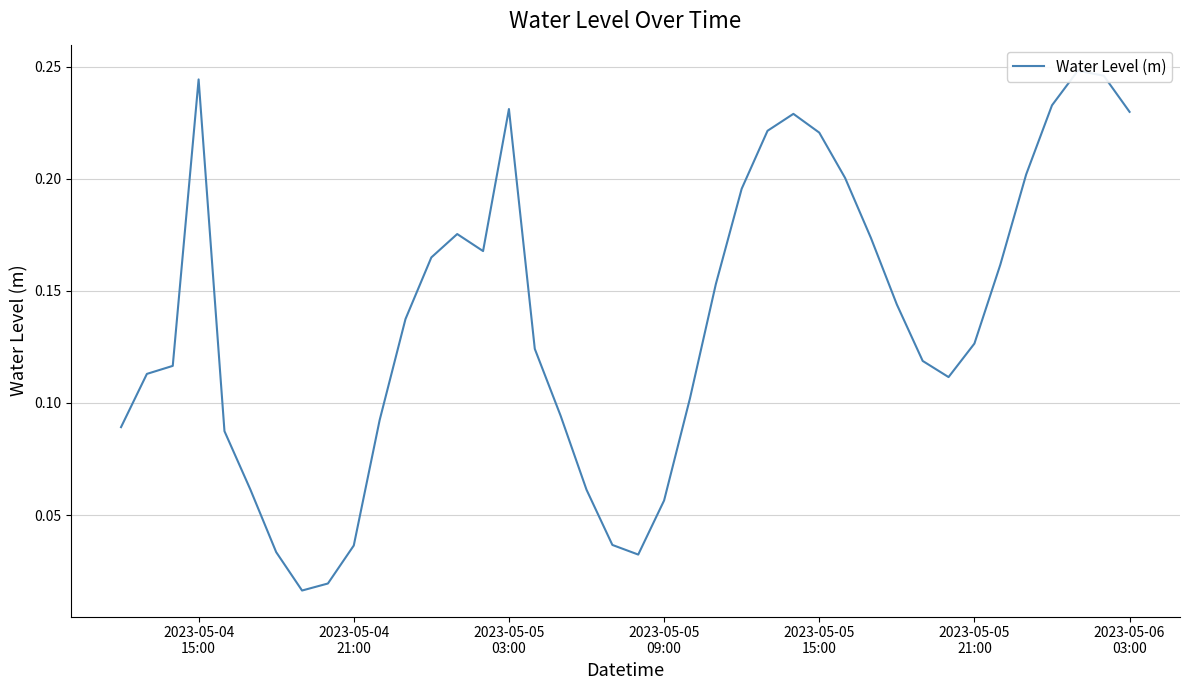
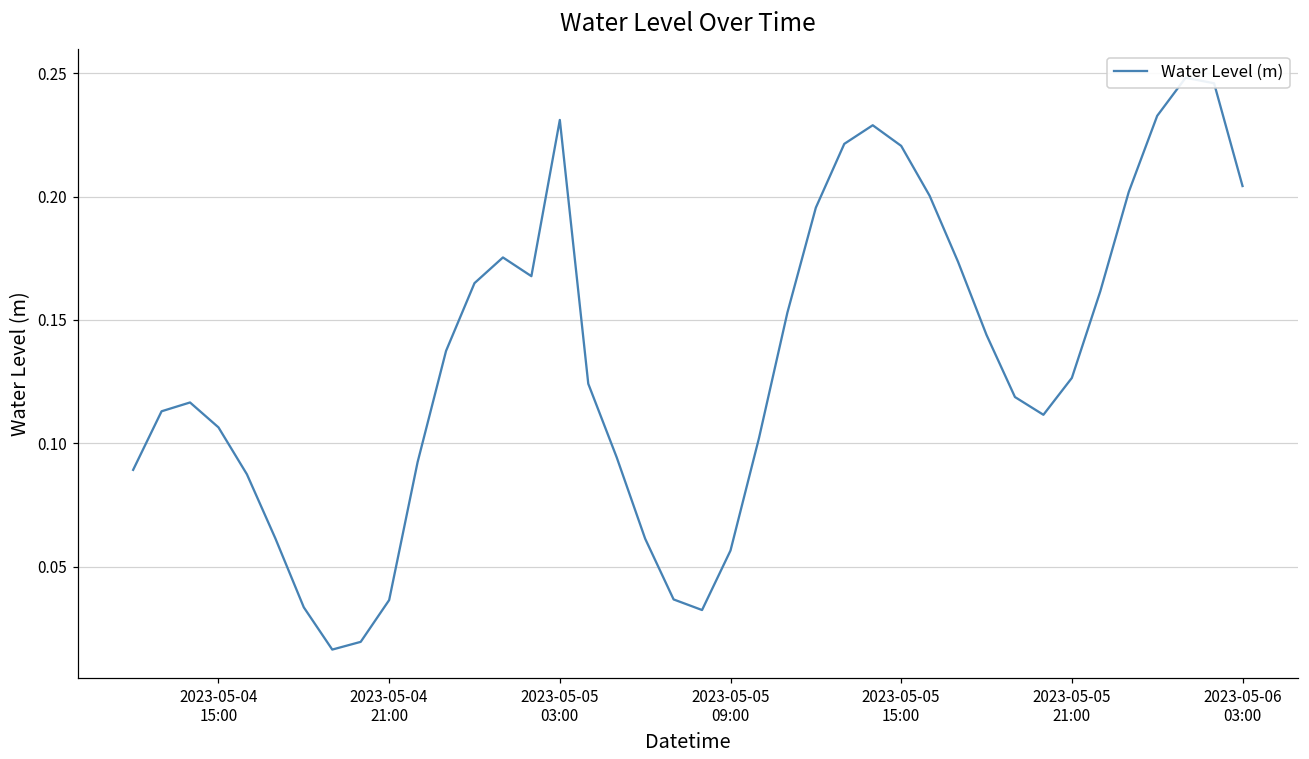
2023-05-04 15:00: 0.244 -> 0.106
2023-05-06 03:00: 0.230 -> 0.204
